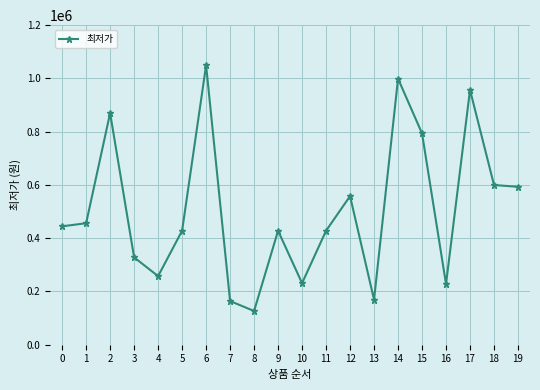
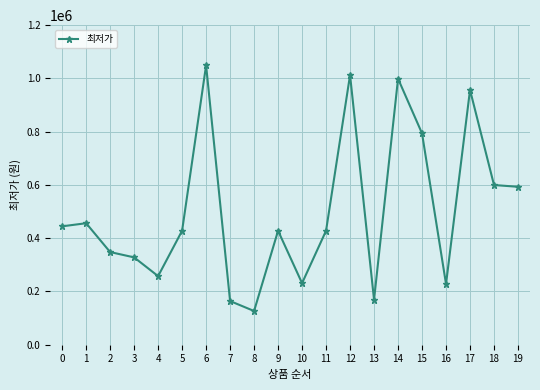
2: 870000 -> 350000
12: 560000 -> 1010000
